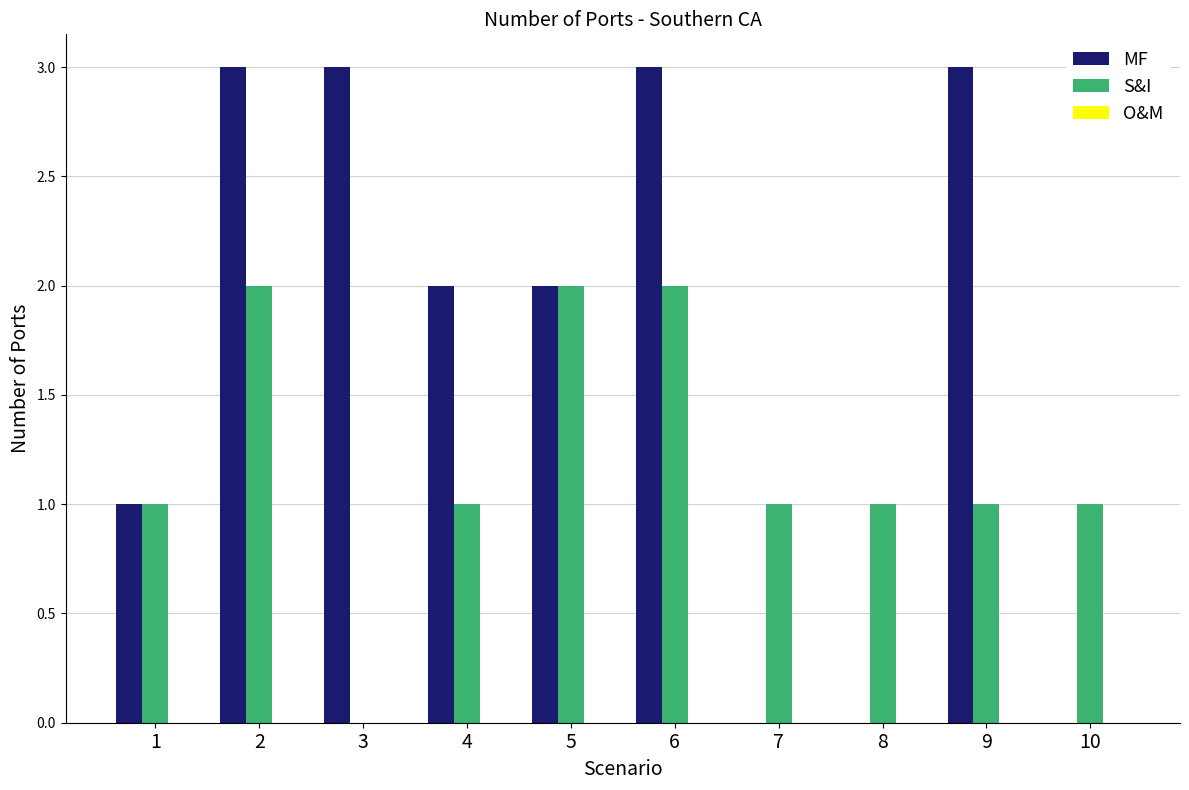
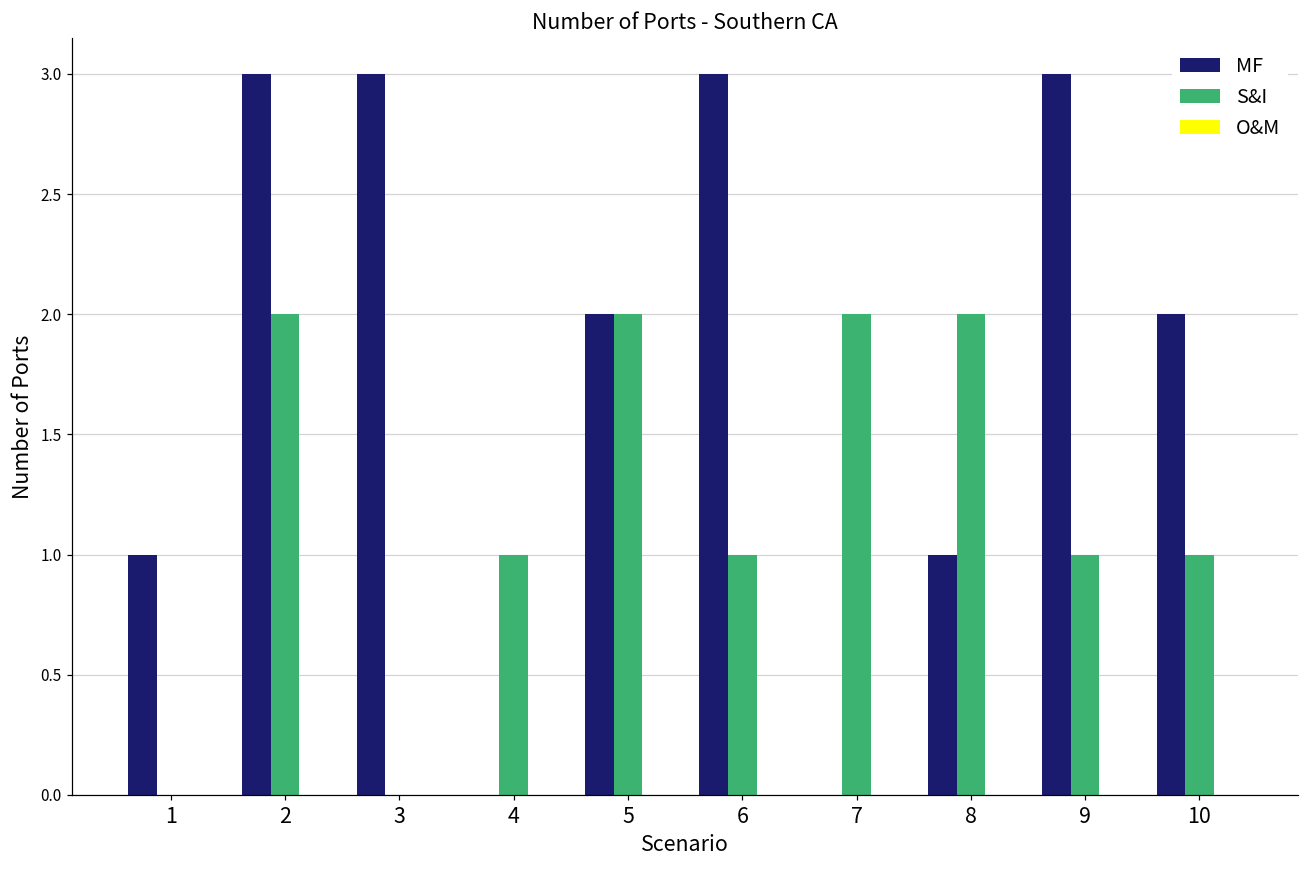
S&I, 1: 1 -> 0
MF, 4: 2 -> 0
S&I, 6: 2 -> 1
S&I, 7: 1 -> 2
MF, 8: 0 -> 1
S&I, 8: 1 -> 2
MF, 10: 0 -> 2
